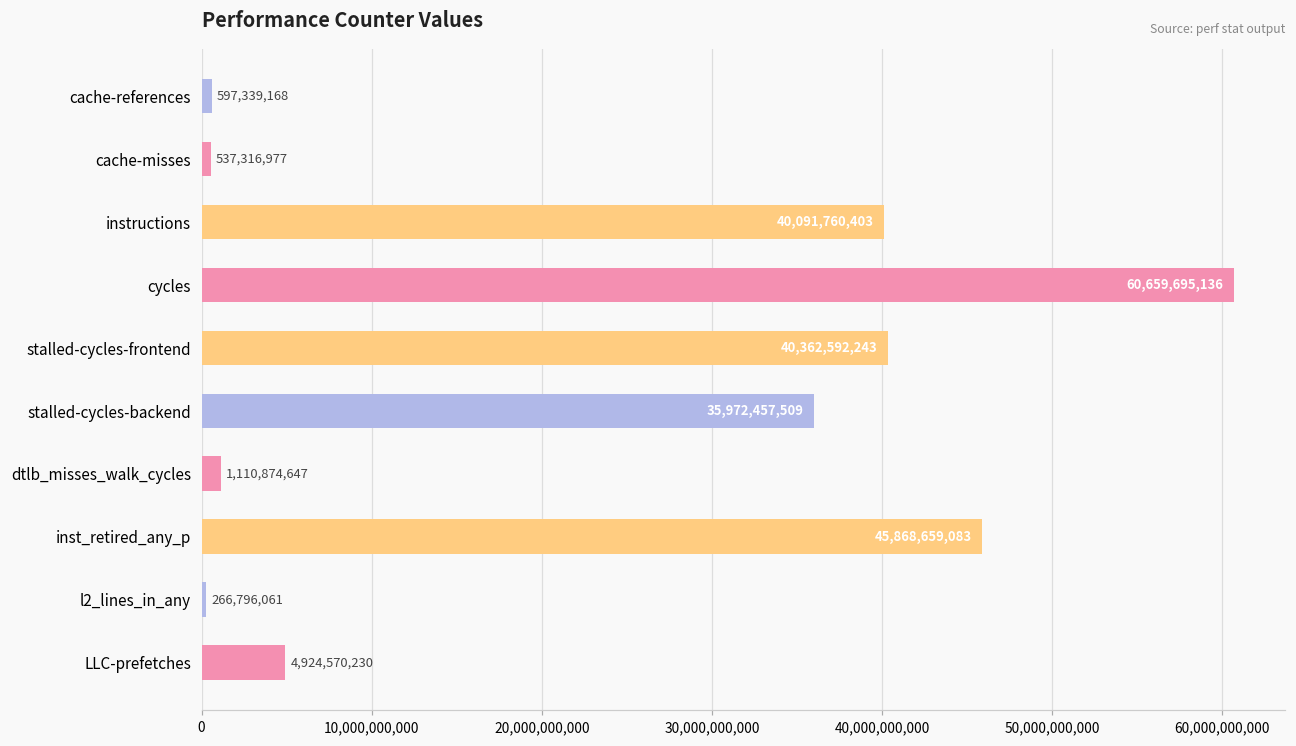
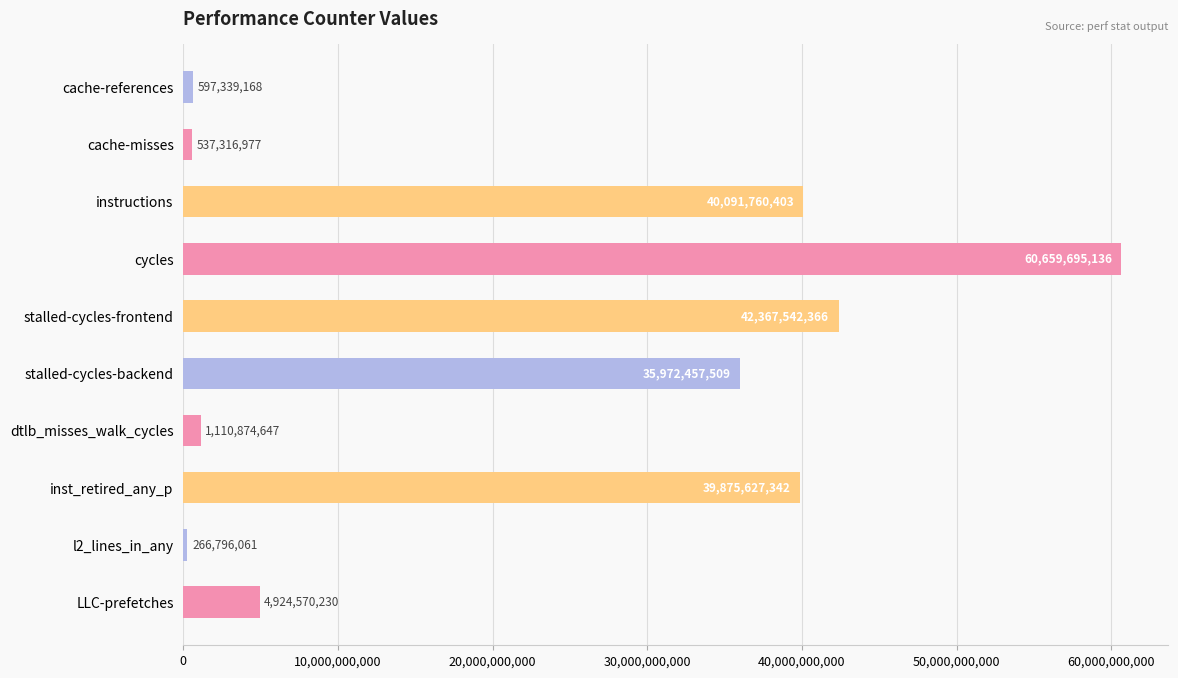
stalled-cycles-frontend: 40,362,592,243 -> 42,367,542,366
inst_retired_any_p: 45,868,659,083 -> 39,875,627,342
